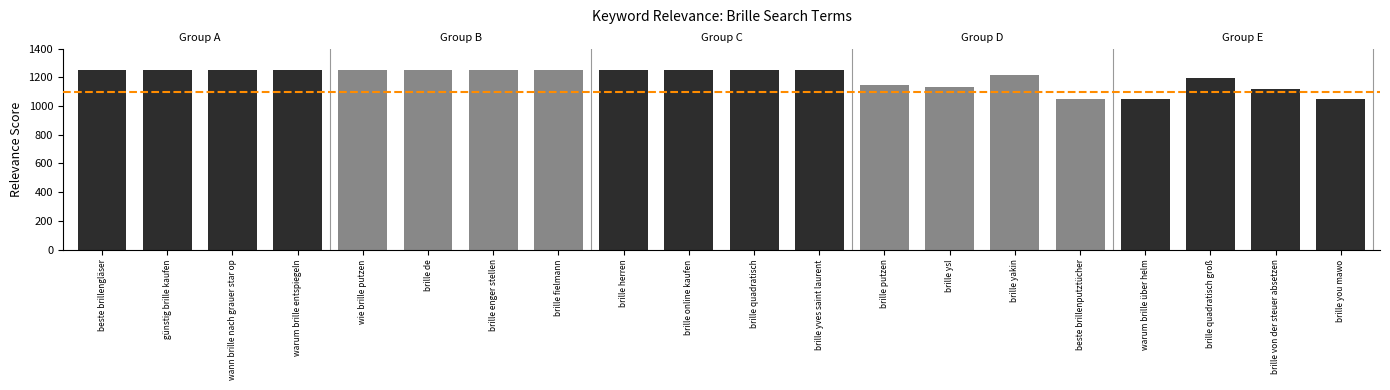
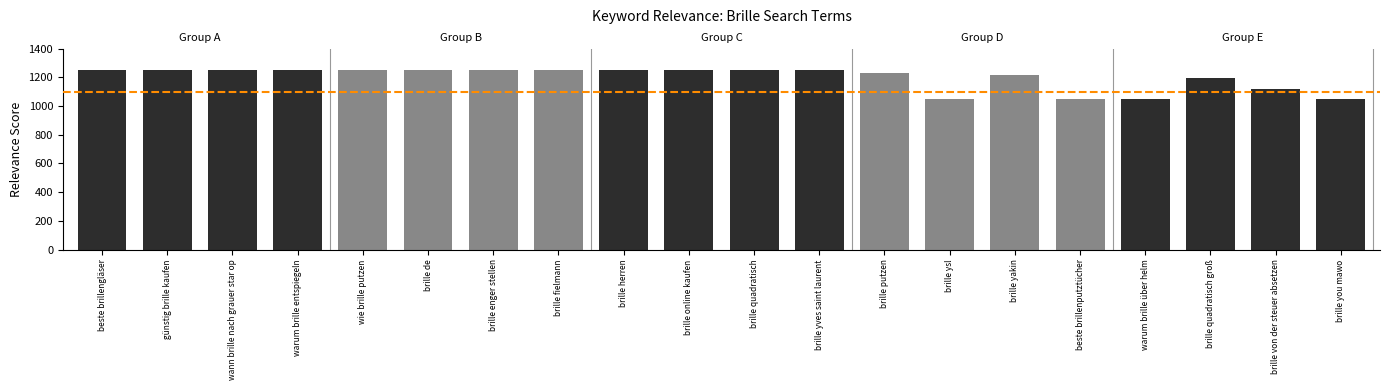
brille putzen: 1150 -> 1230
brille ysl: 1130 -> 1050
